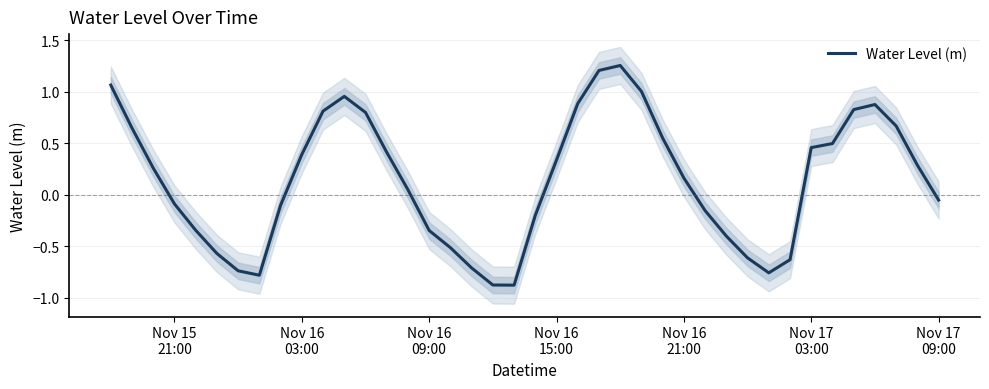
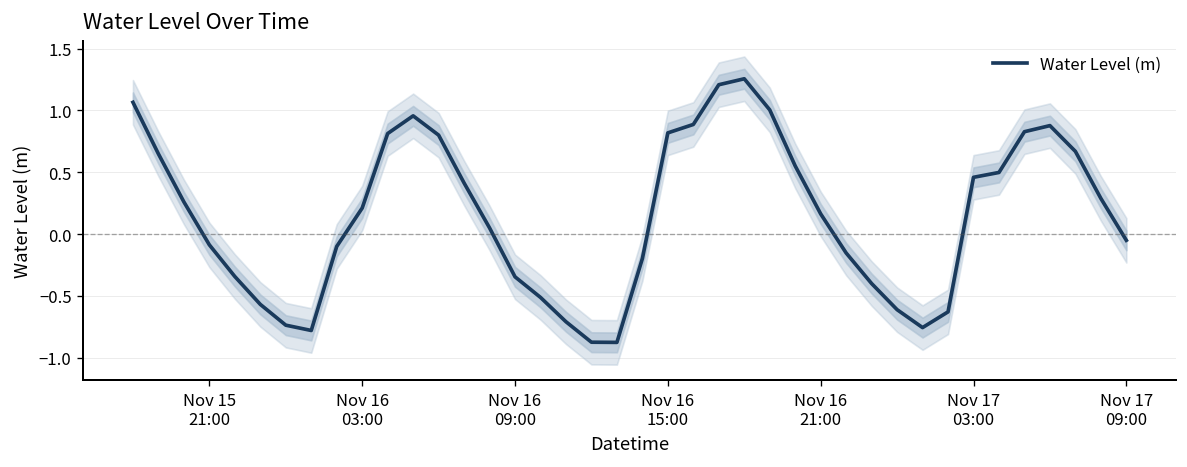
Water Level (m), Nov 16 03:00: 0.39 -> 0.21
Water Level (m), Nov 16 15:00: 0.34 -> 0.82
